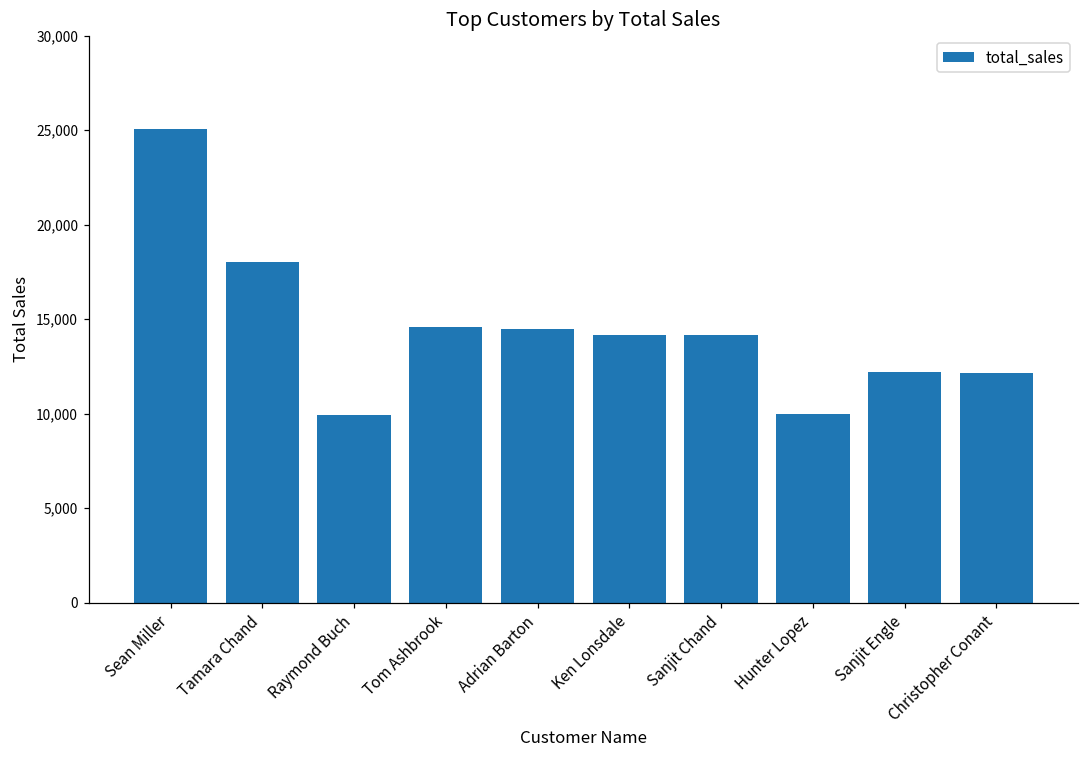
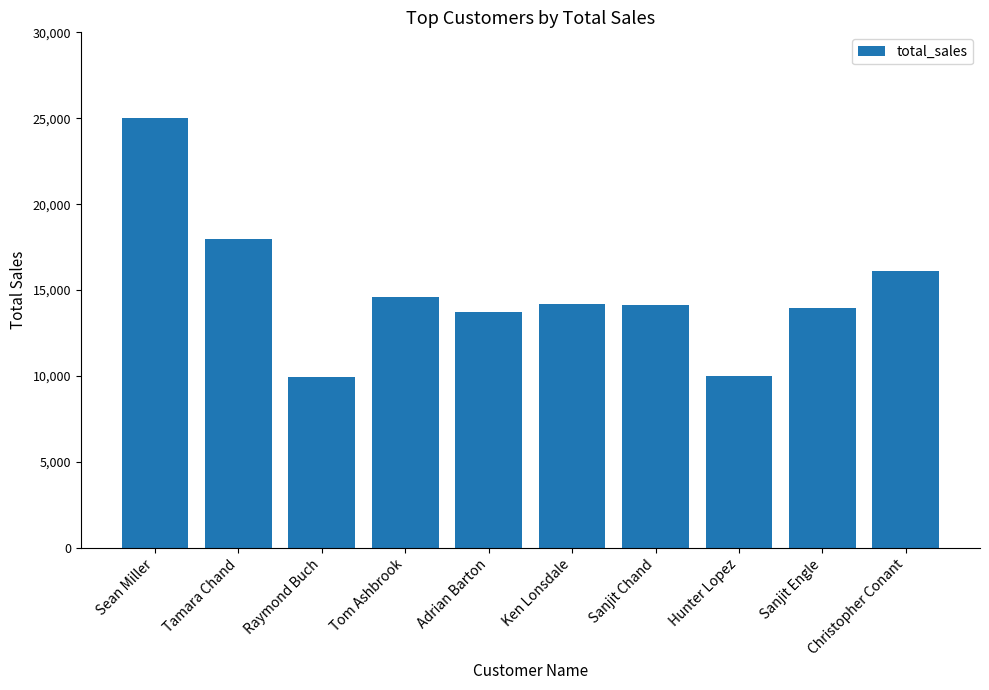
Adrian Barton: 14,500 -> 13,700
Sanjit Engle: 12,200 -> 14,000
Christopher Conant: 12,100 -> 16,100
